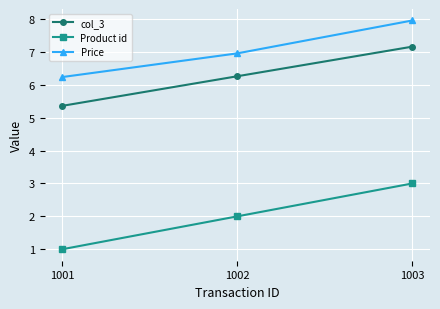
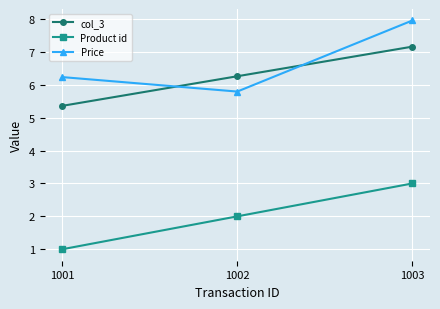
Price, 1002: 7.0 -> 5.8
